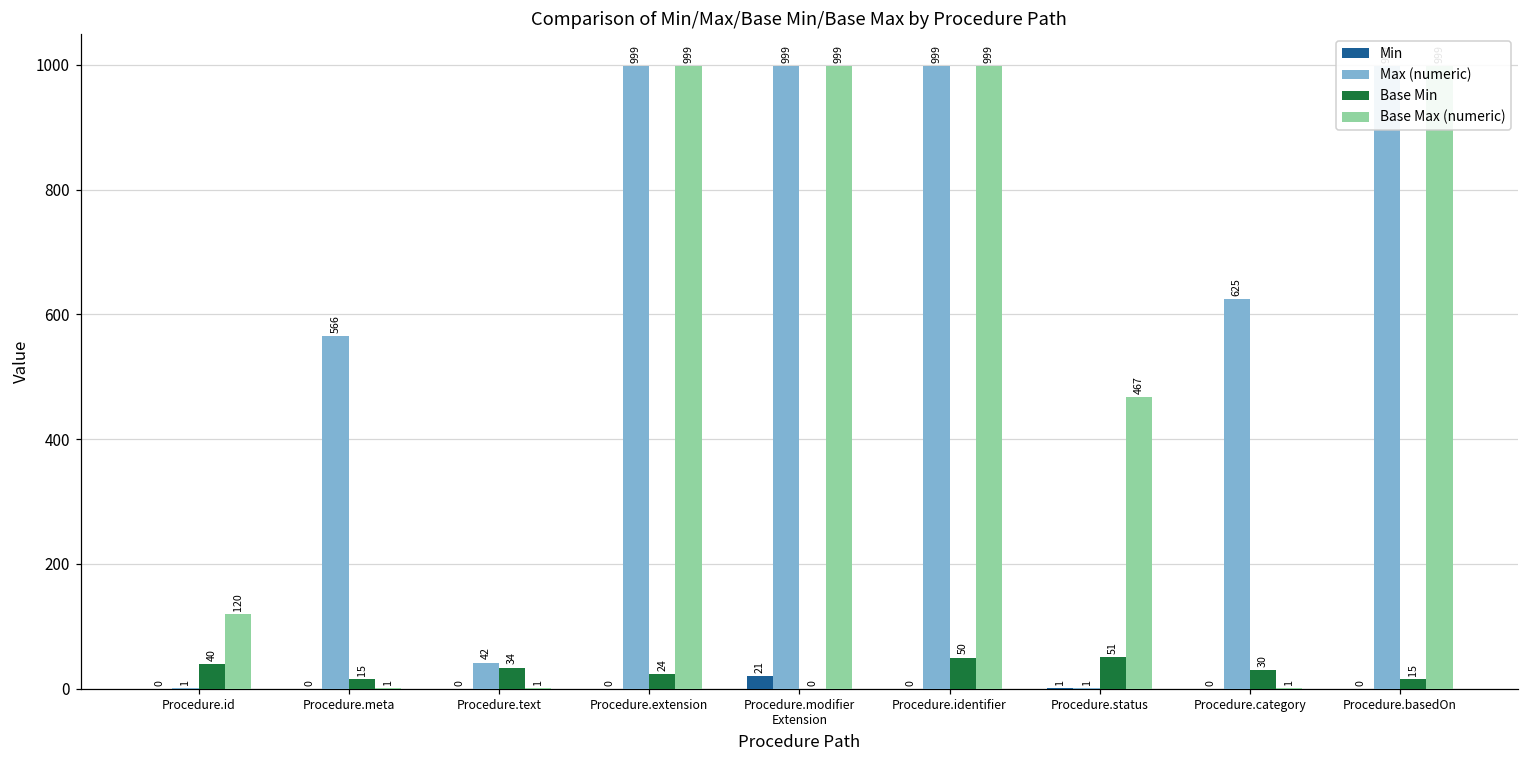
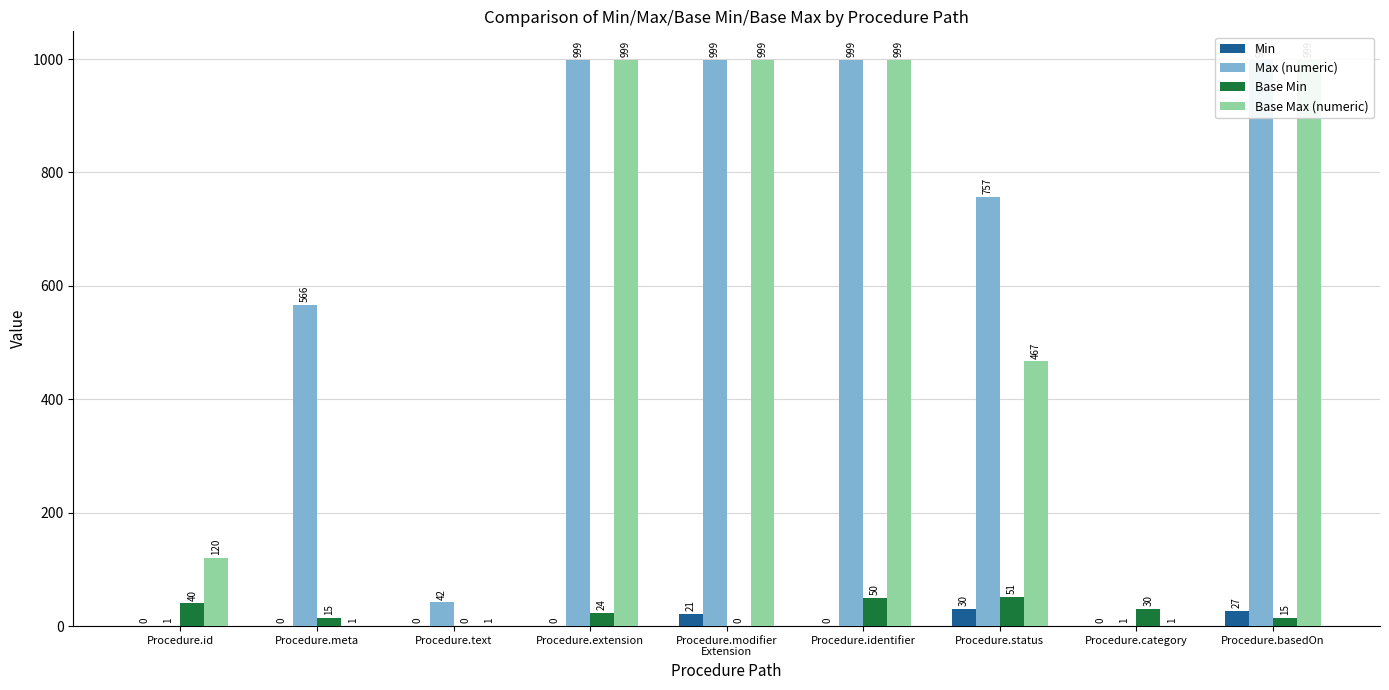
Base Min, Procedure.text: 34 -> 0
Min, Procedure.status: 1 -> 30
Max (numeric), Procedure.status: 1 -> 757
Max (numeric), Procedure.category: 625 -> 1
Min, Procedure.basedOn: 0 -> 27
